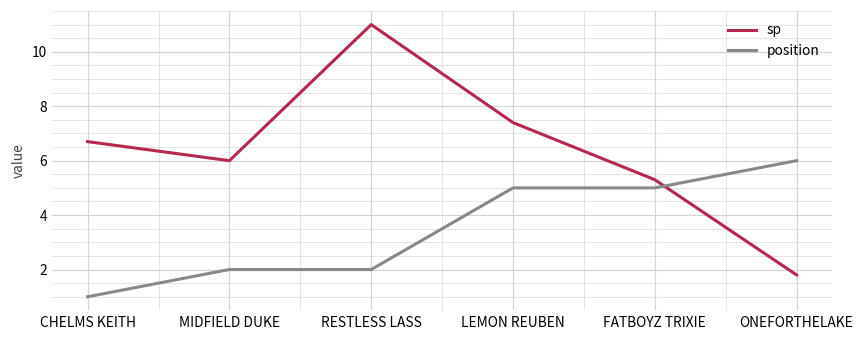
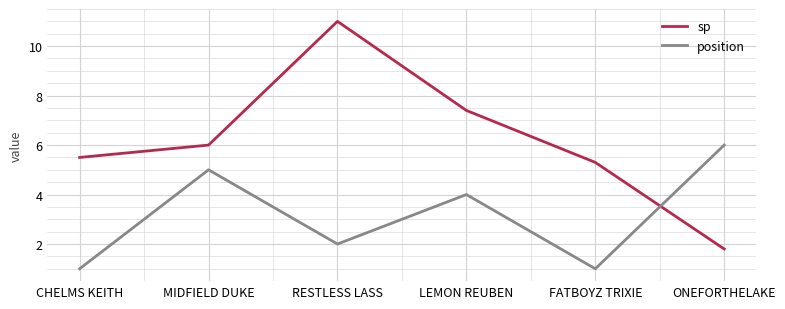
sp, CHELMS KEITH: 6.7 -> 5.5
position, MIDFIELD DUKE: 2 -> 5
position, LEMON REUBEN: 5 -> 4
position, FATBOYZ TRIXIE: 5 -> 1
